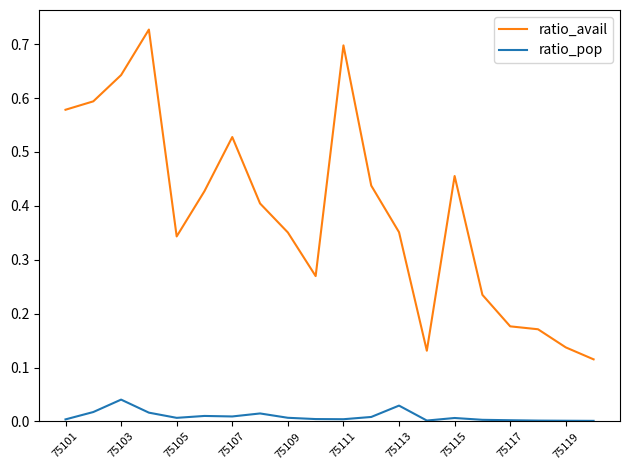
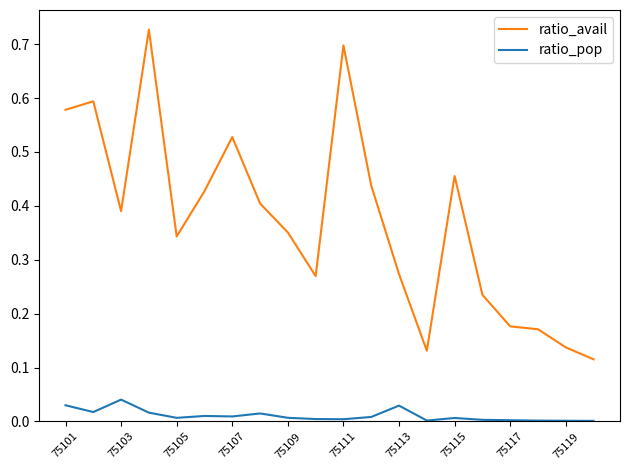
ratio_pop, 75101: 0.00 -> 0.03
ratio_avail, 75103: 0.64 -> 0.39
ratio_avail, 75113: 0.35 -> 0.27
